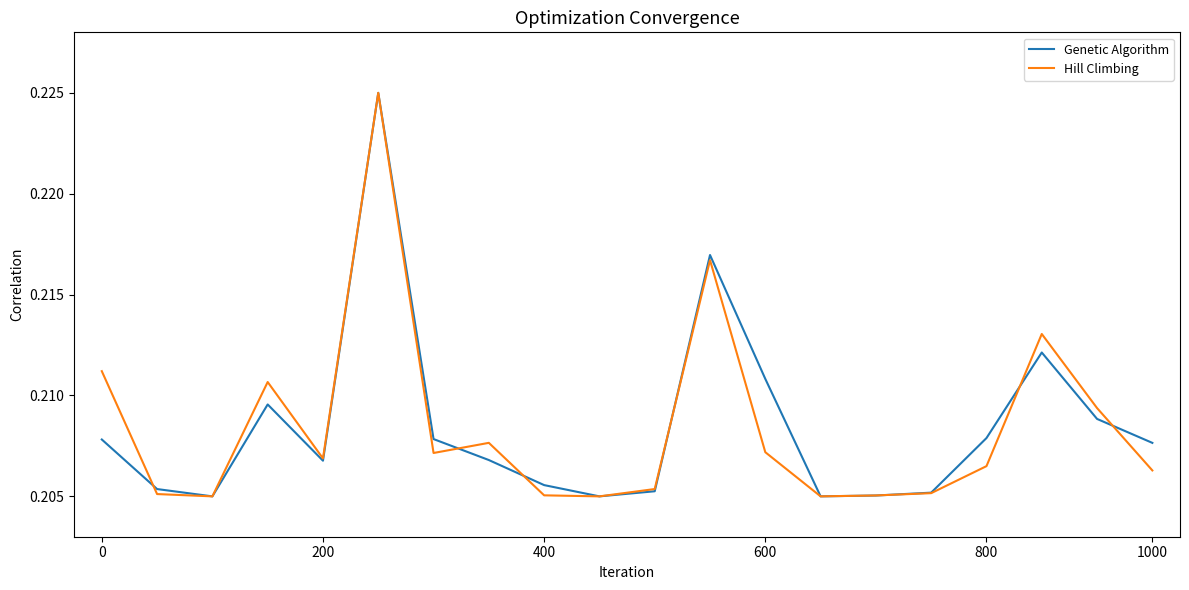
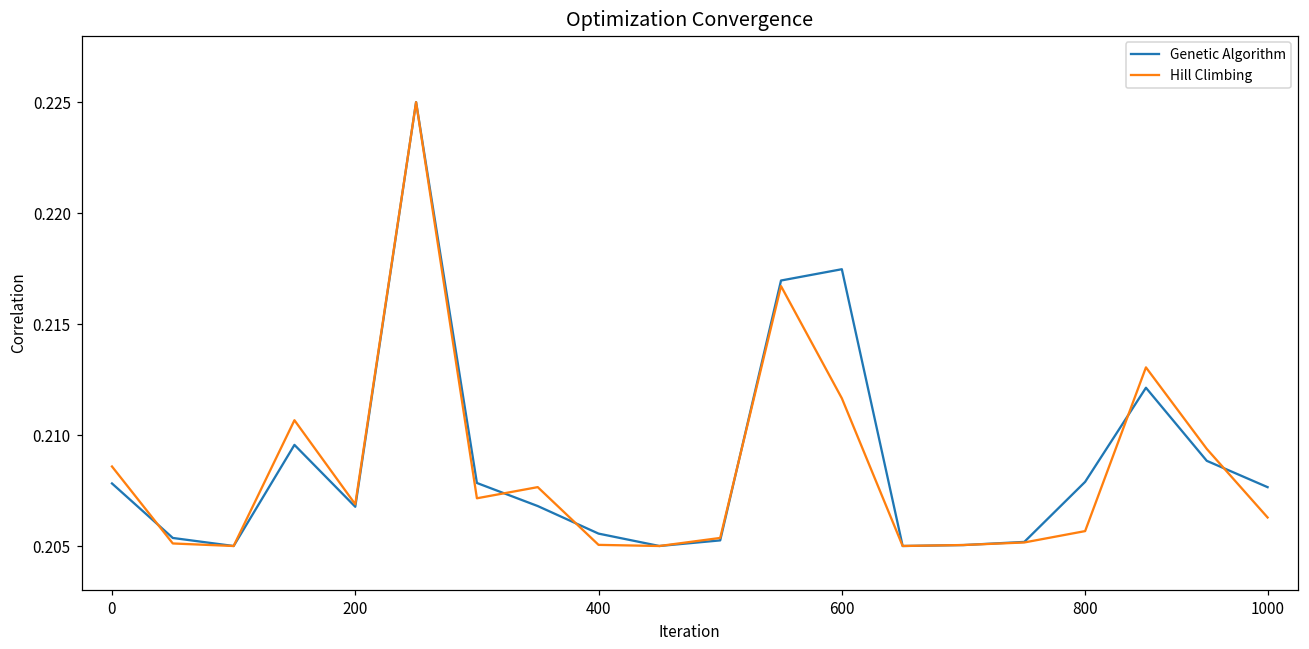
Hill Climbing, 0: 0.2112 -> 0.2086
Genetic Algorithm, 600: 0.2108 -> 0.2175
Hill Climbing, 600: 0.2072 -> 0.2117
Hill Climbing, 800: 0.2065 -> 0.2057
